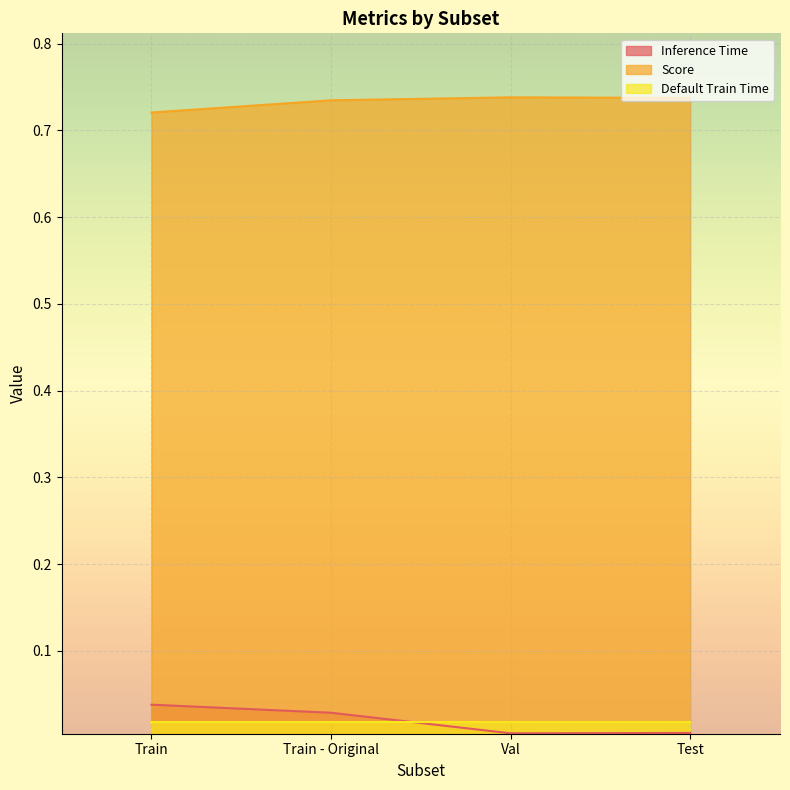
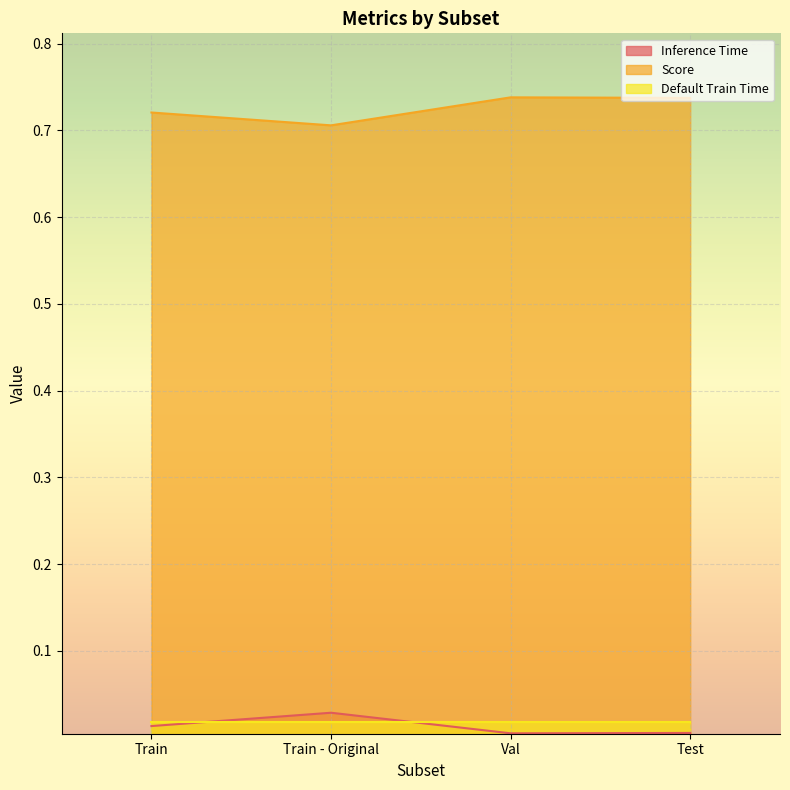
Inference Time, Train: 0.04 -> 0.01
Score, Train - Original: 0.73 -> 0.71
